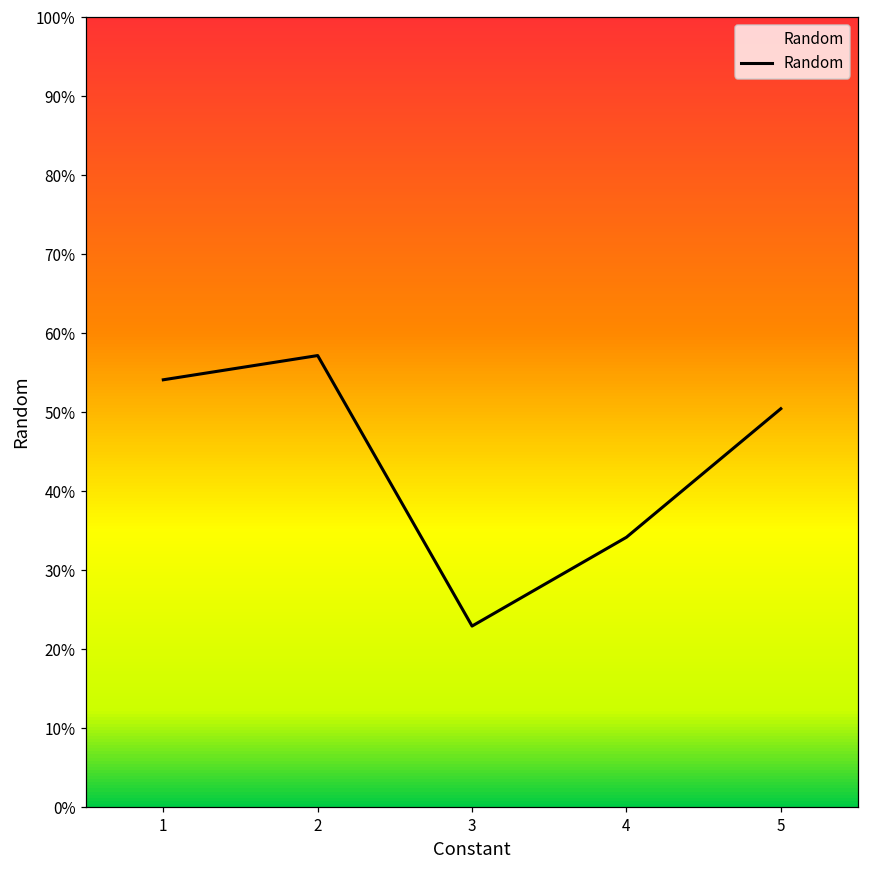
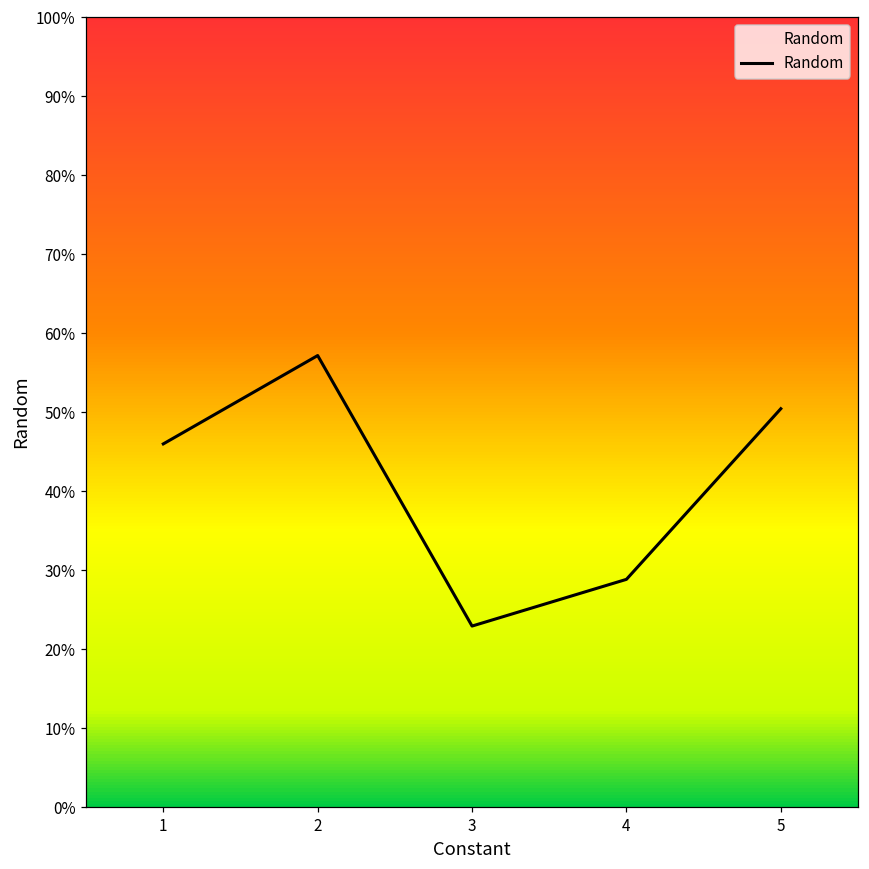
1: 54% -> 46%
4: 34% -> 29%
